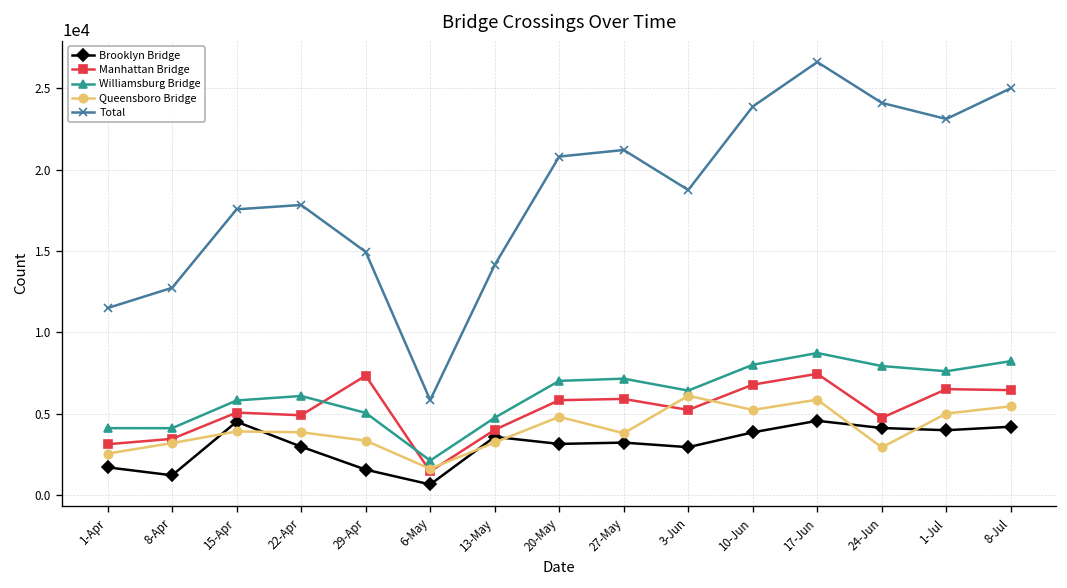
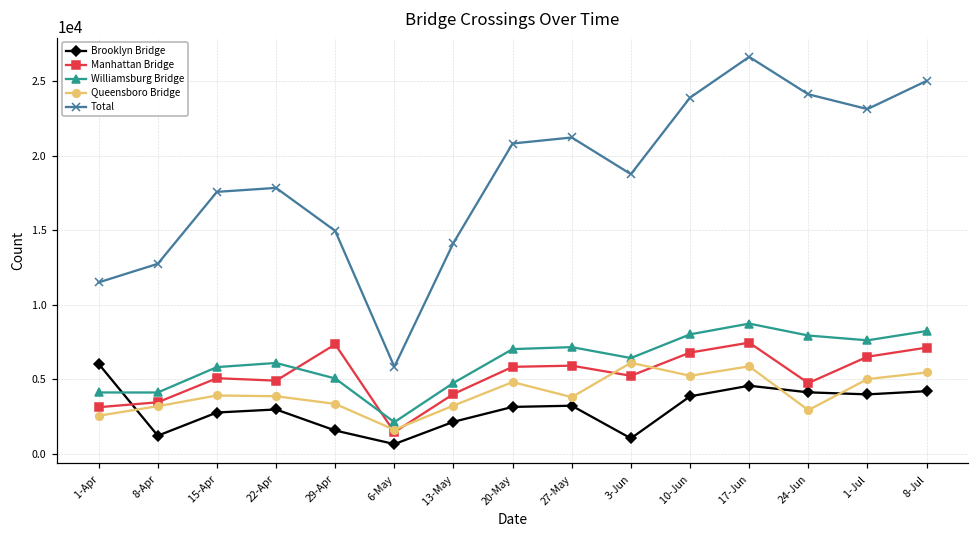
Brooklyn Bridge, 1-Apr: 1700 -> 6000
Brooklyn Bridge, 15-Apr: 4500 -> 2800
Brooklyn Bridge, 13-May: 3600 -> 2100
Brooklyn Bridge, 3-Jun: 2900 -> 1000
Manhattan Bridge, 8-Jul: 6500 -> 7100
